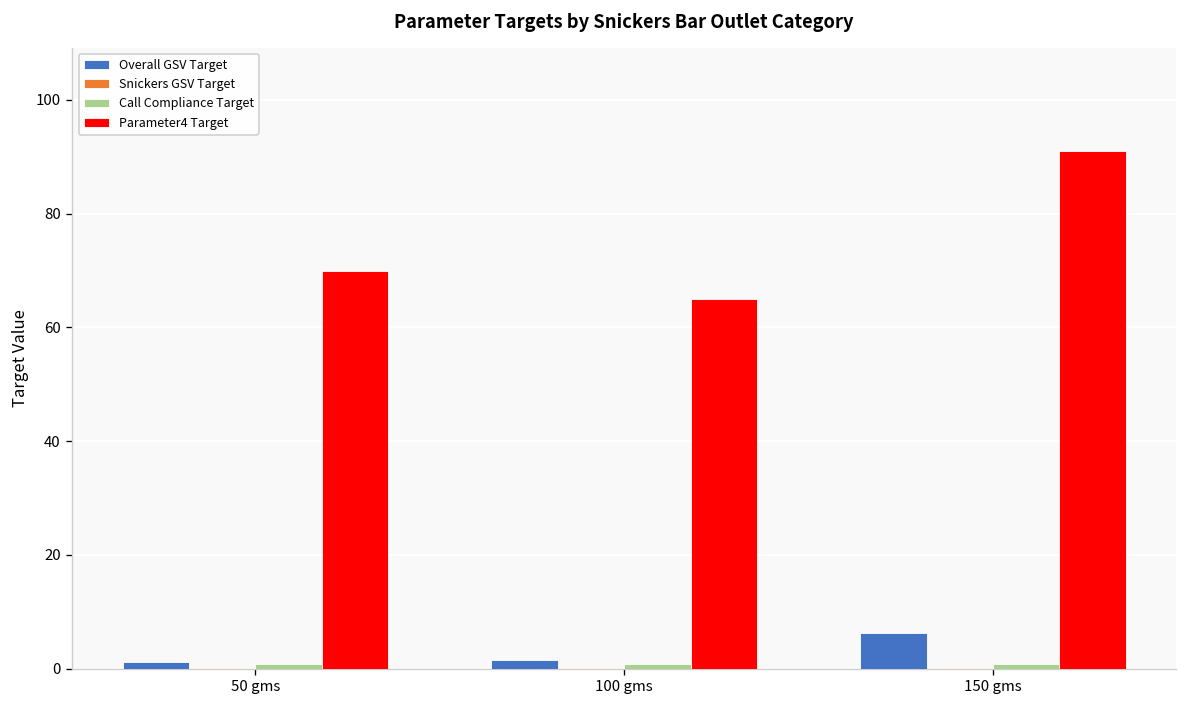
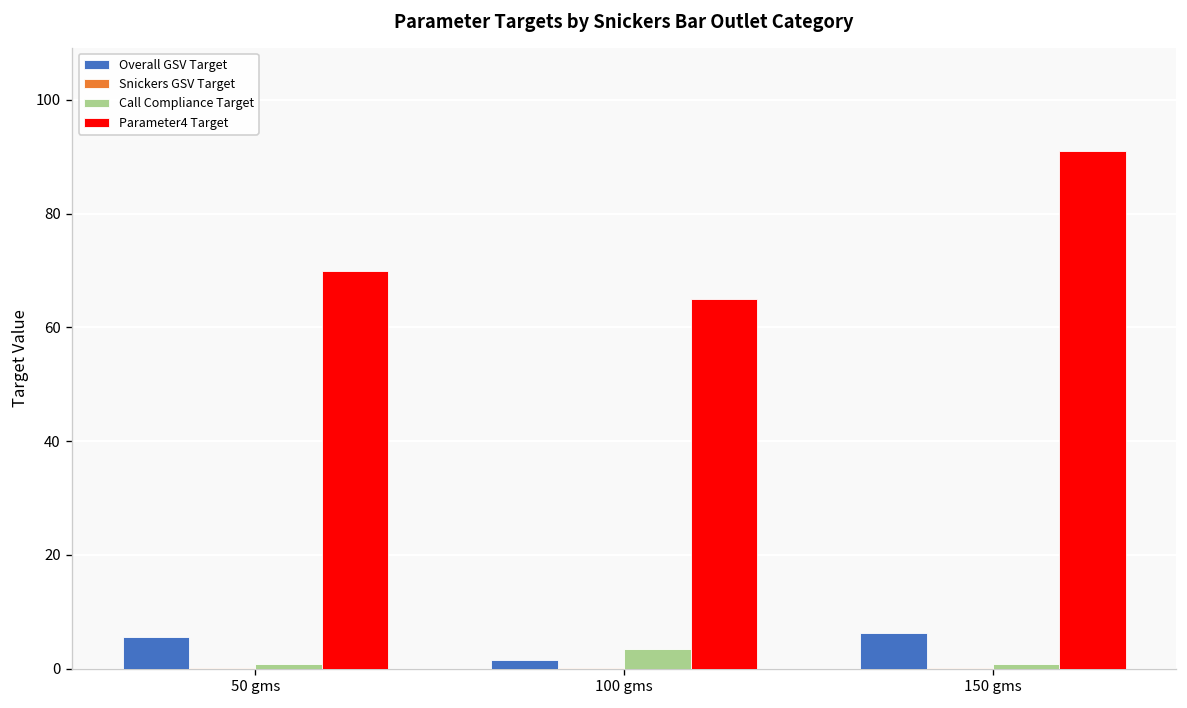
Overall GSV Target, 50 gms: 1 -> 6
Call Compliance Target, 100 gms: 1 -> 4
